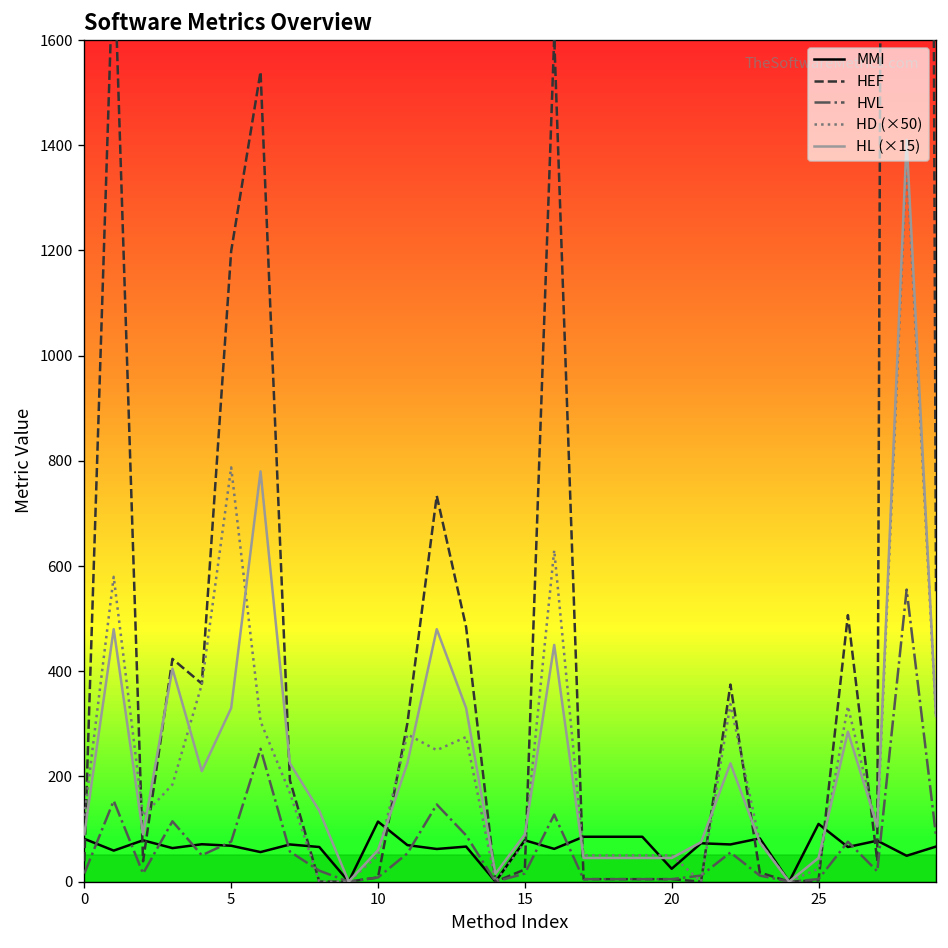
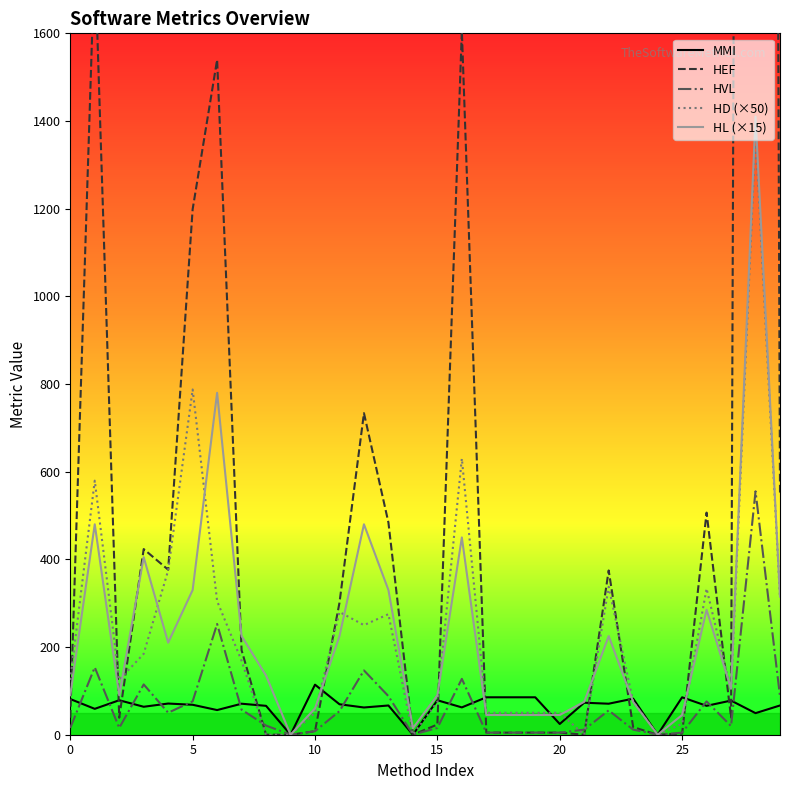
MMI, 25: 110 -> 90
